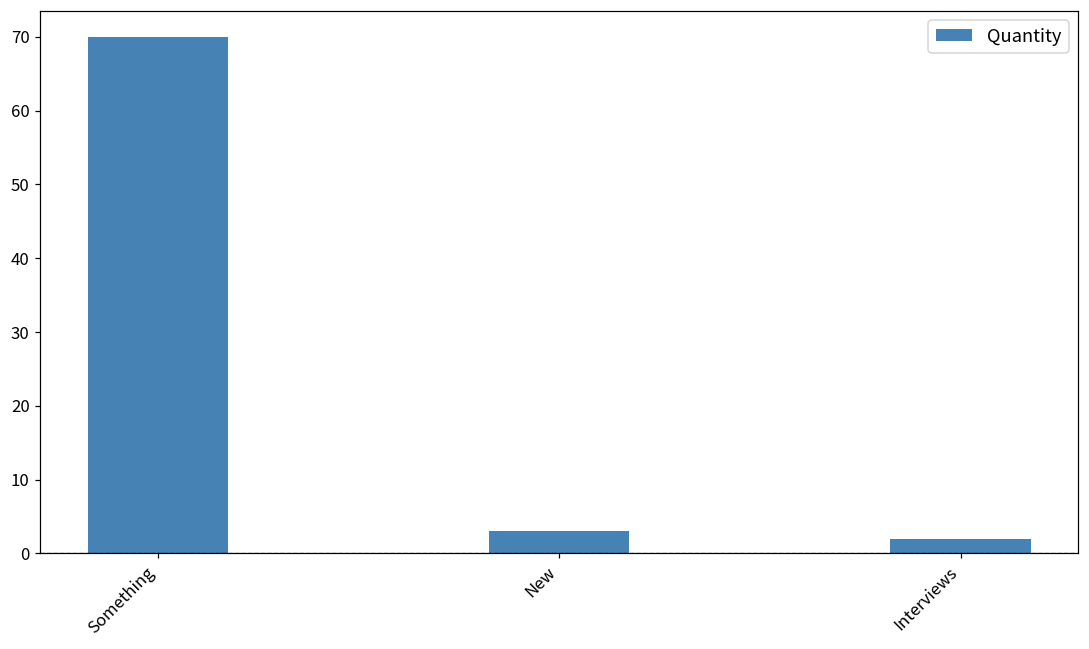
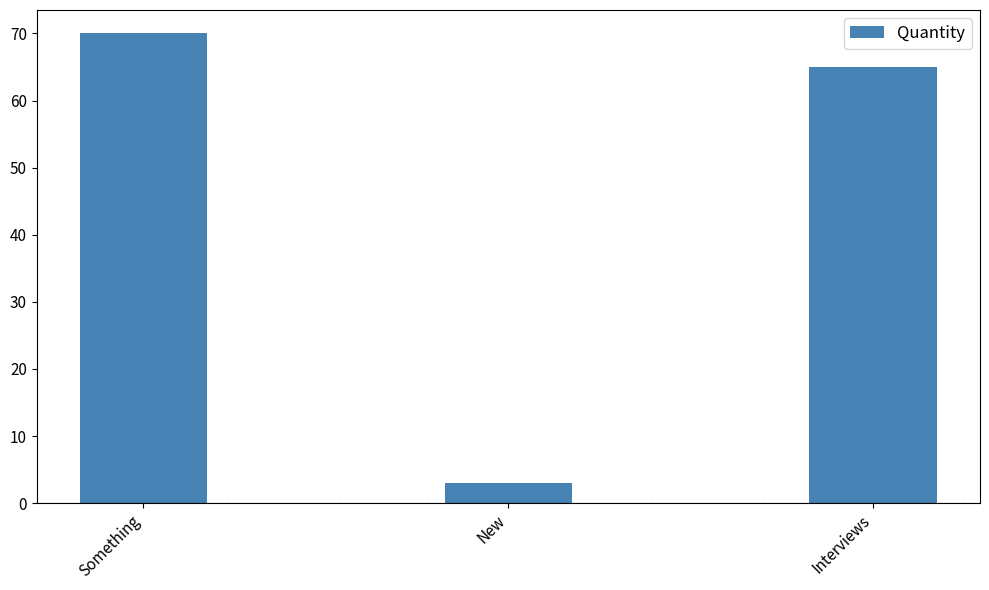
Interviews: 2 -> 65
